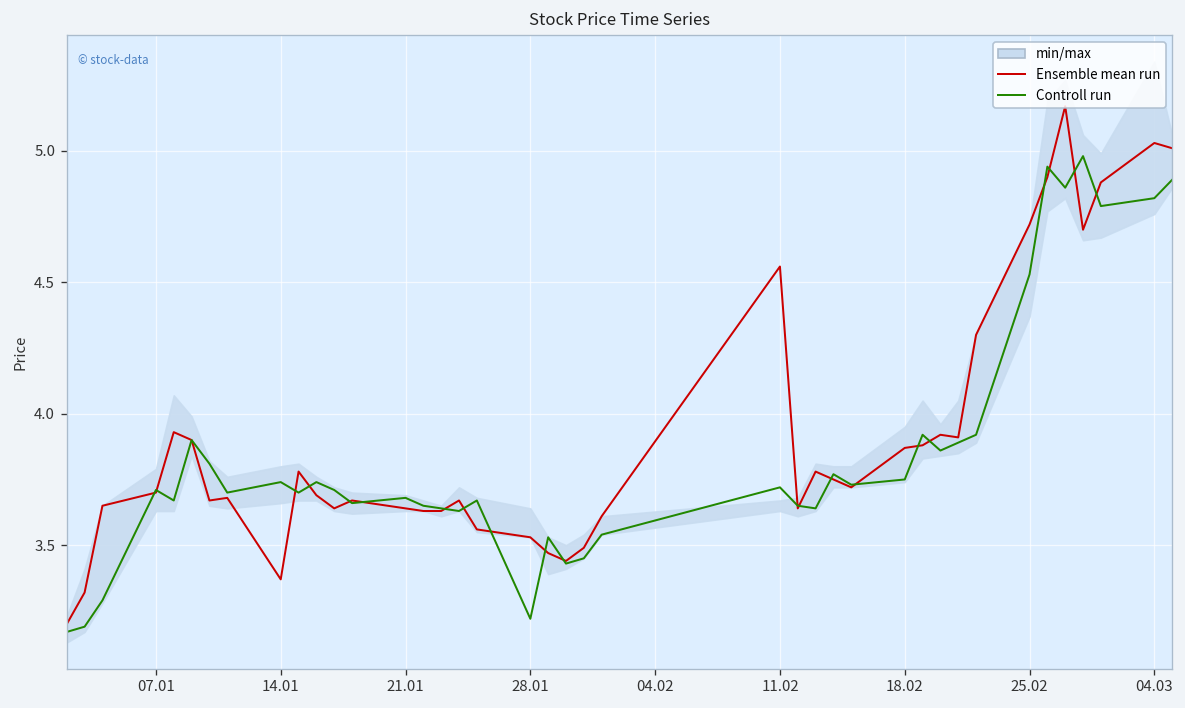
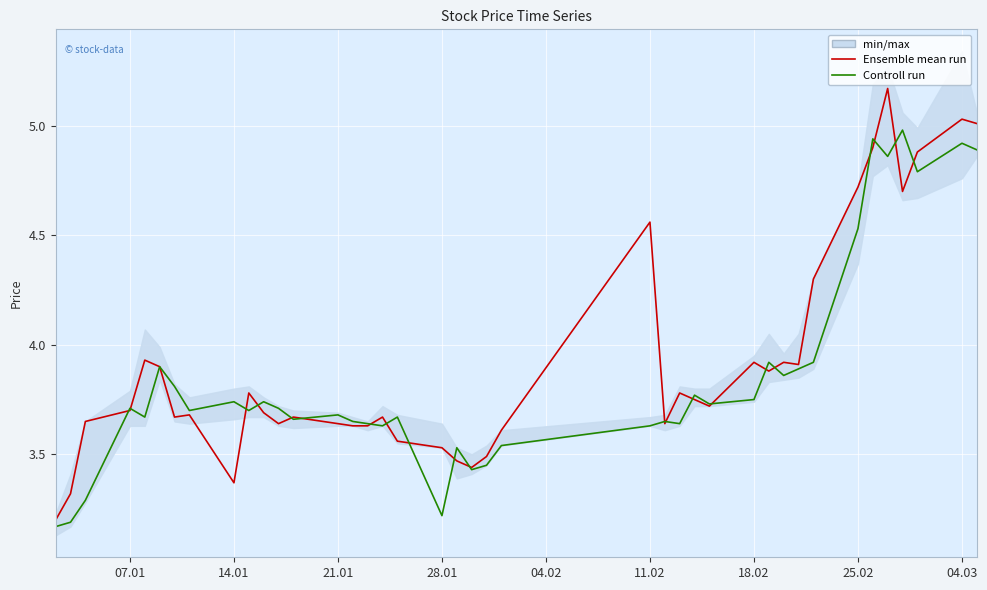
Controll run, 11.02: 3.72 -> 3.63
Ensemble mean run, 18.02: 3.87 -> 3.92
Controll run, 04.03: 4.82 -> 4.92
